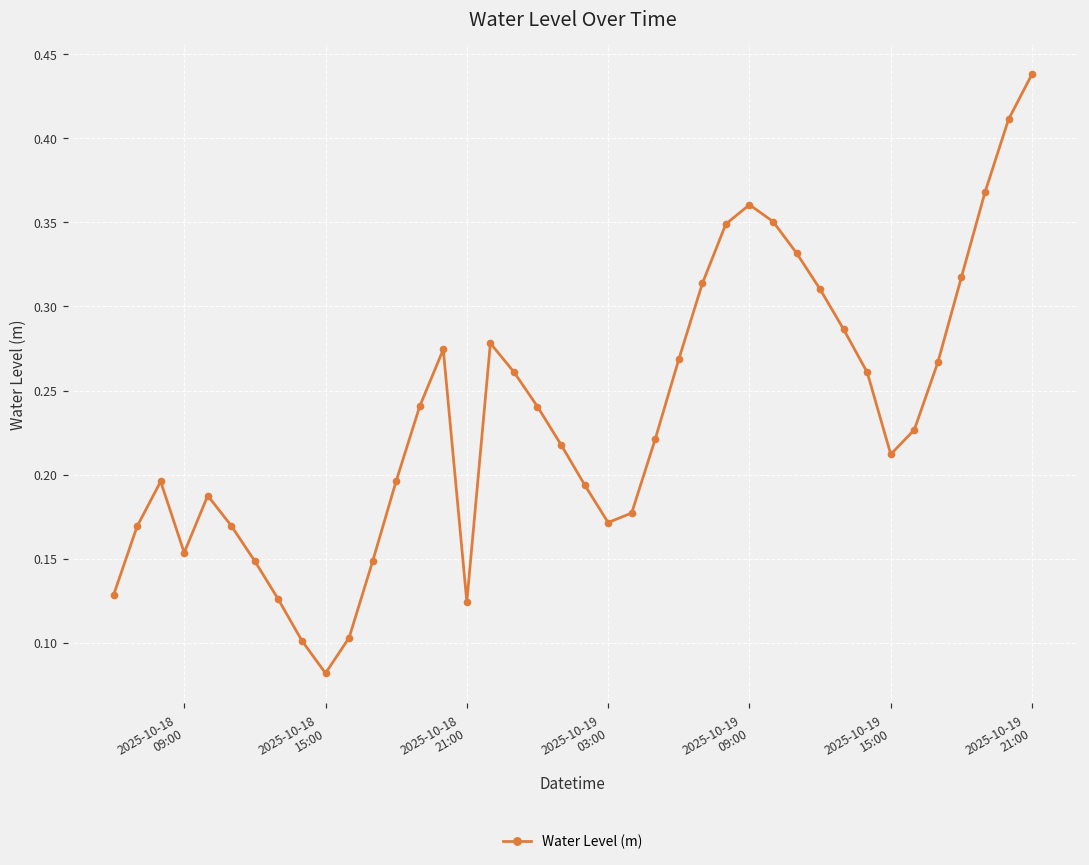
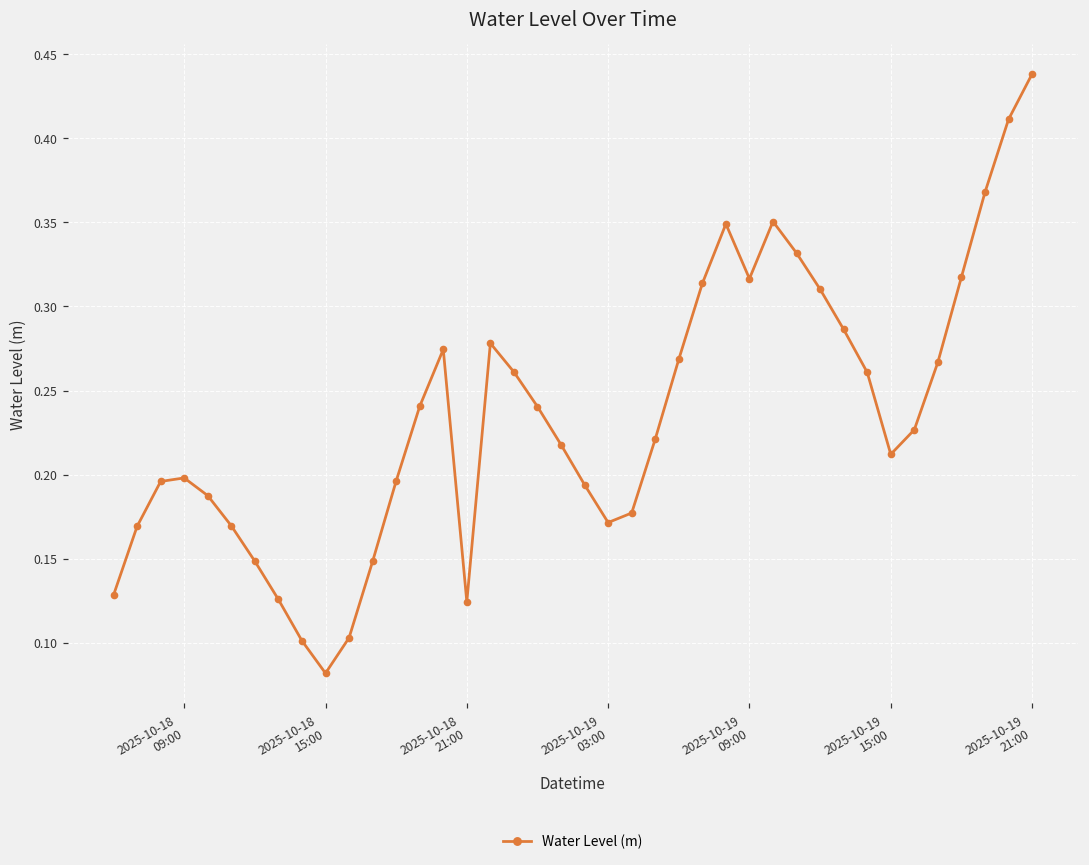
2025-10-18 09:00: 0.154 -> 0.198
2025-10-19 09:00: 0.360 -> 0.316
